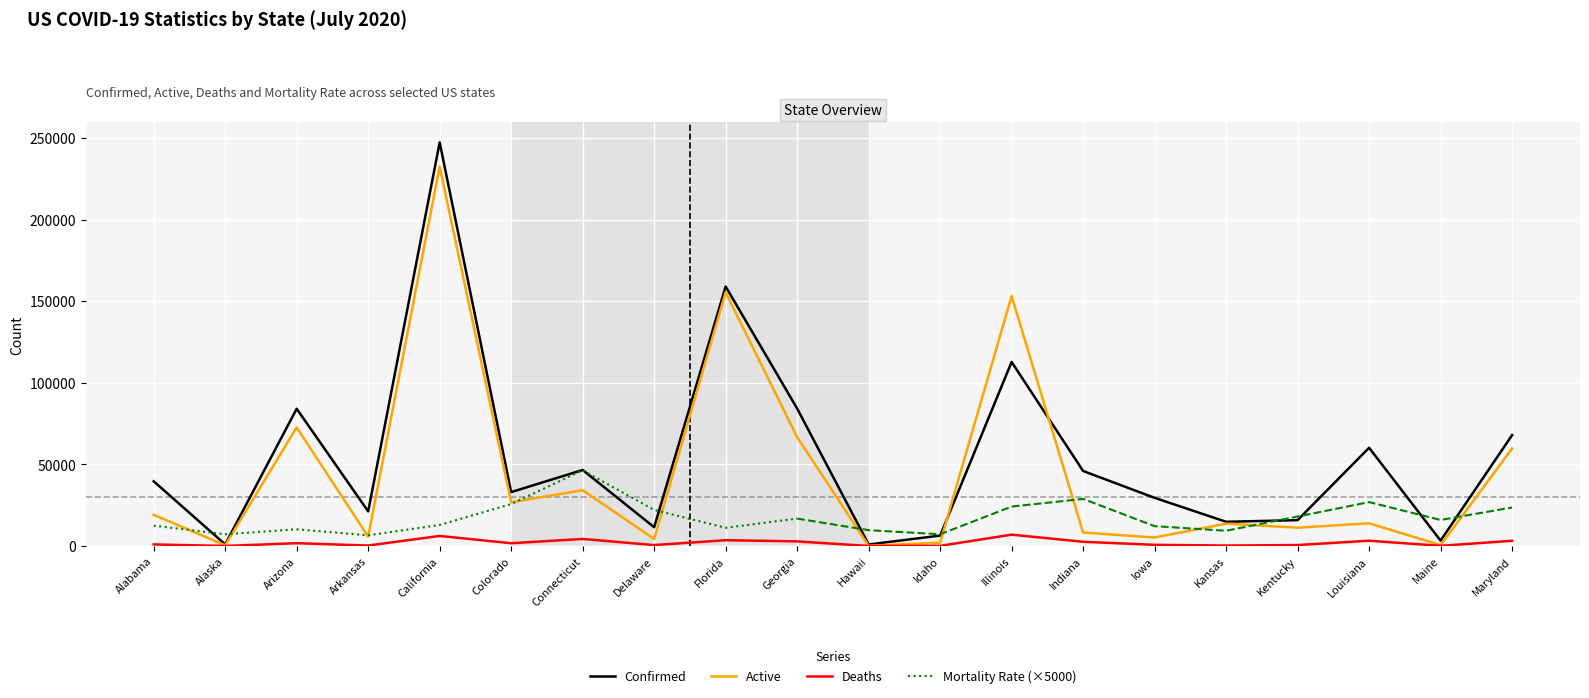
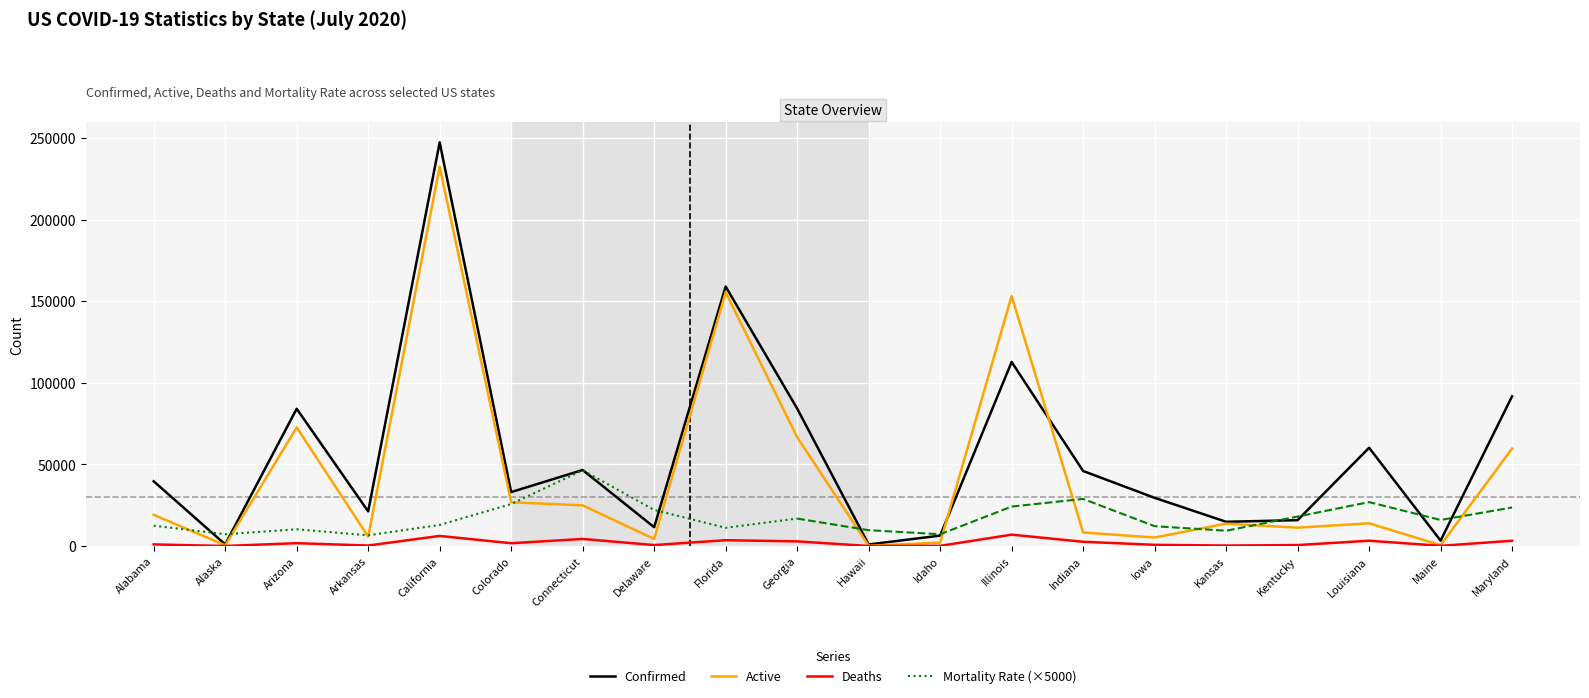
Active, Connecticut: 34000 -> 25000
Confirmed, Maryland: 68000 -> 92000
